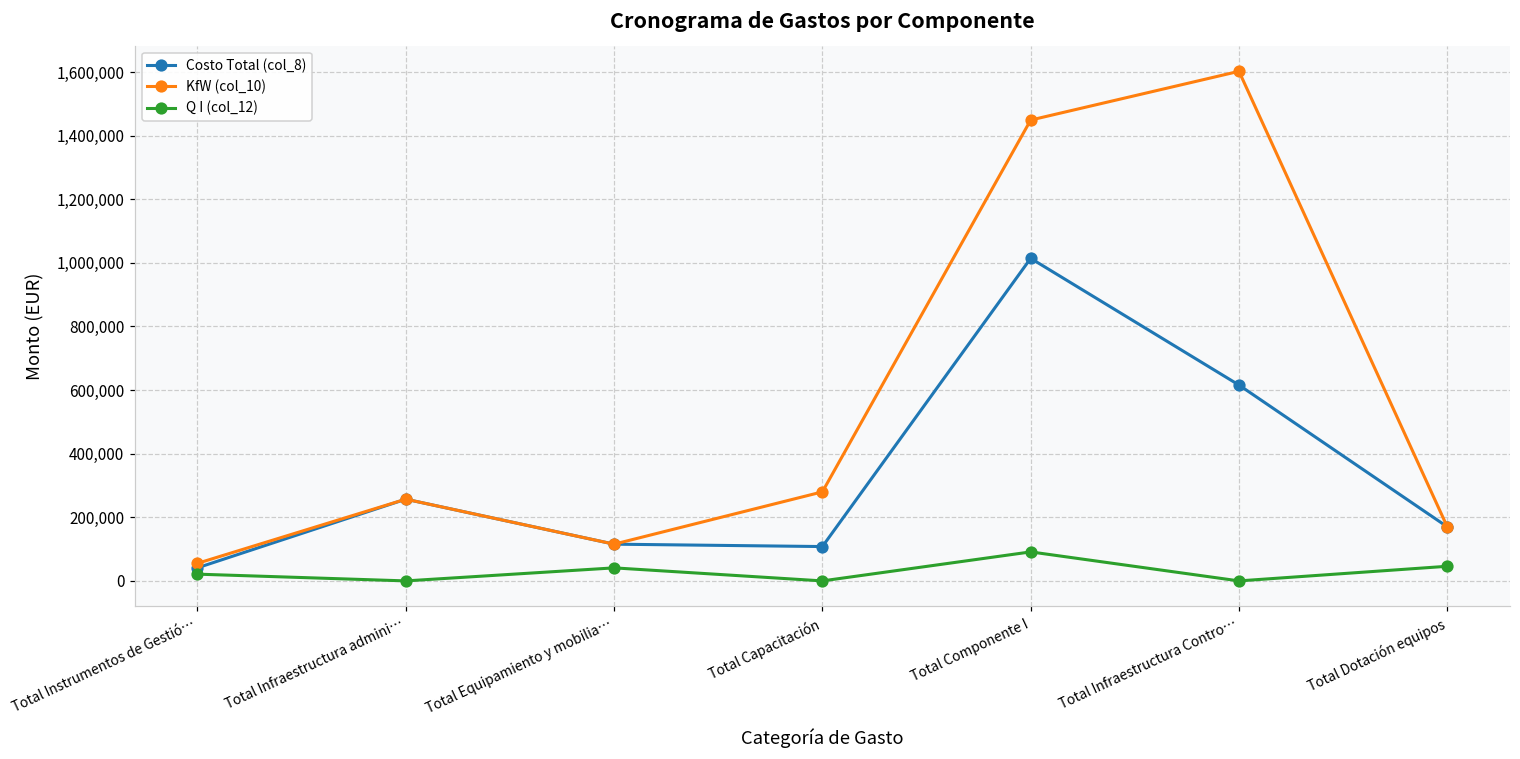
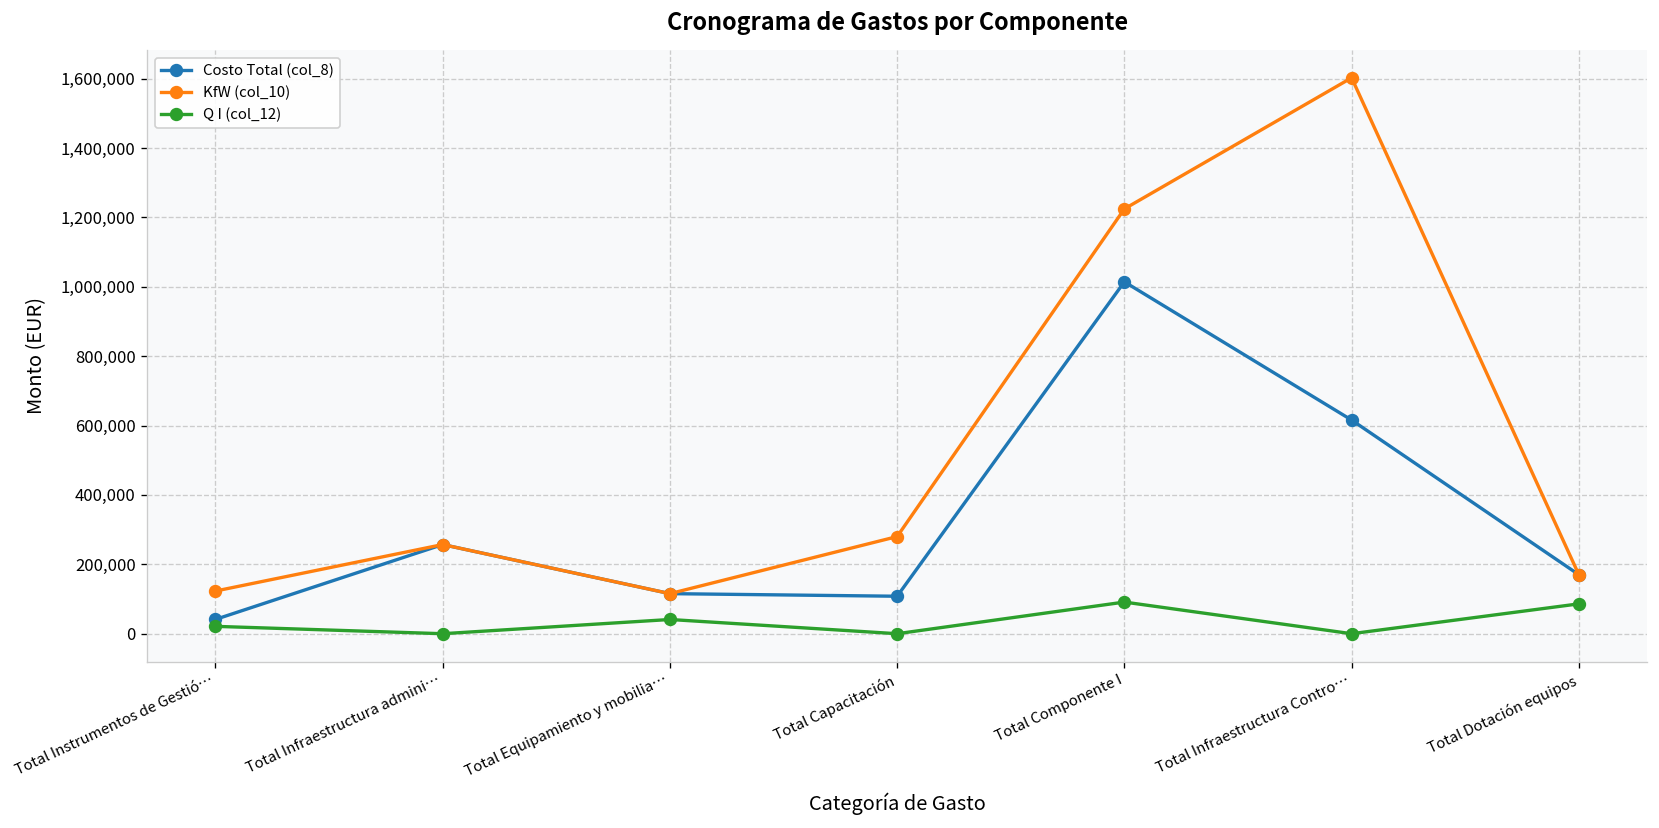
KfW (col_10), Total Instrumentos de Gestió…: 60,000 -> 120,000
KfW (col_10), Total Componente I: 1,450,000 -> 1,220,000
Q I (col_12), Total Dotación equipos: 50,000 -> 90,000
